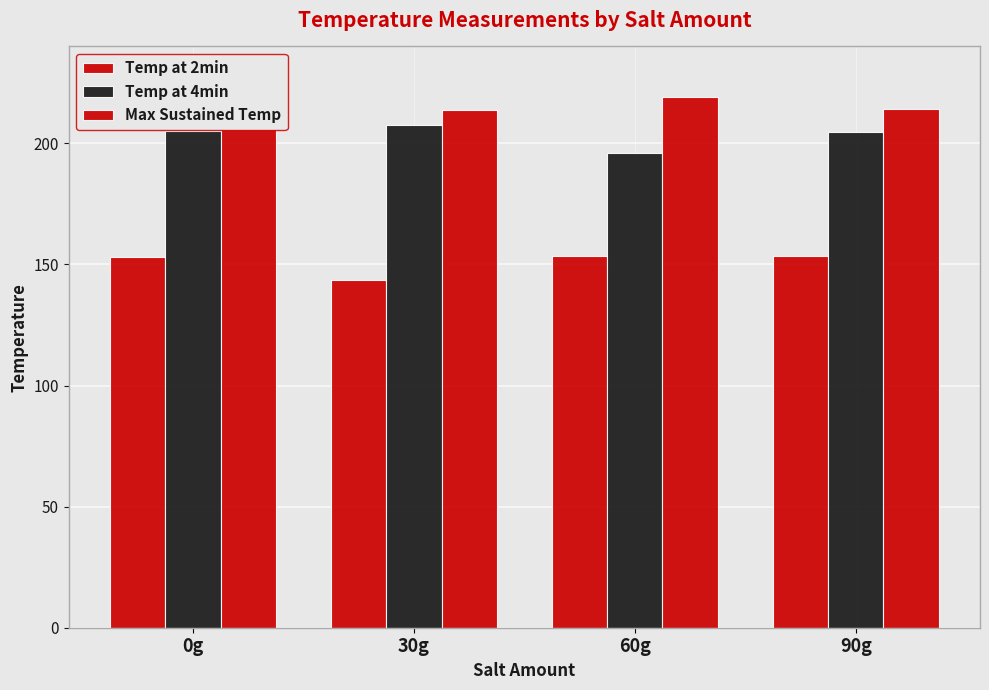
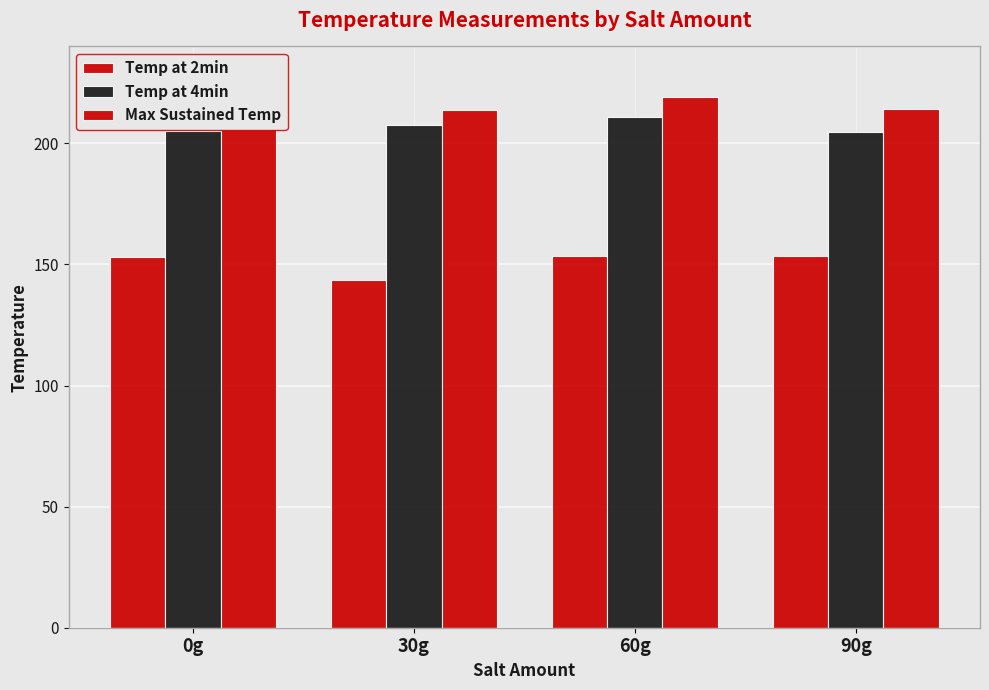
Temp at 4min, 60g: 196 -> 211
